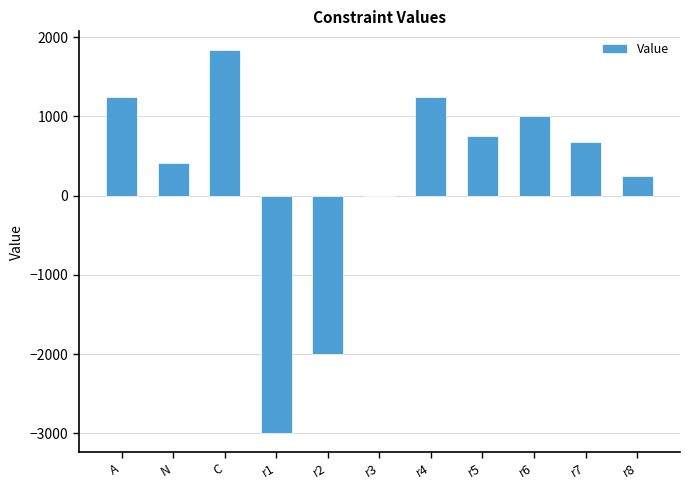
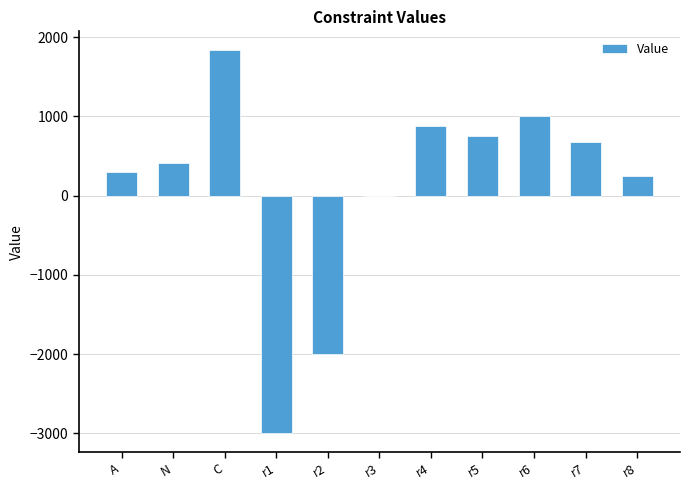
A: 1300 -> 300
r4: 1300 -> 900
